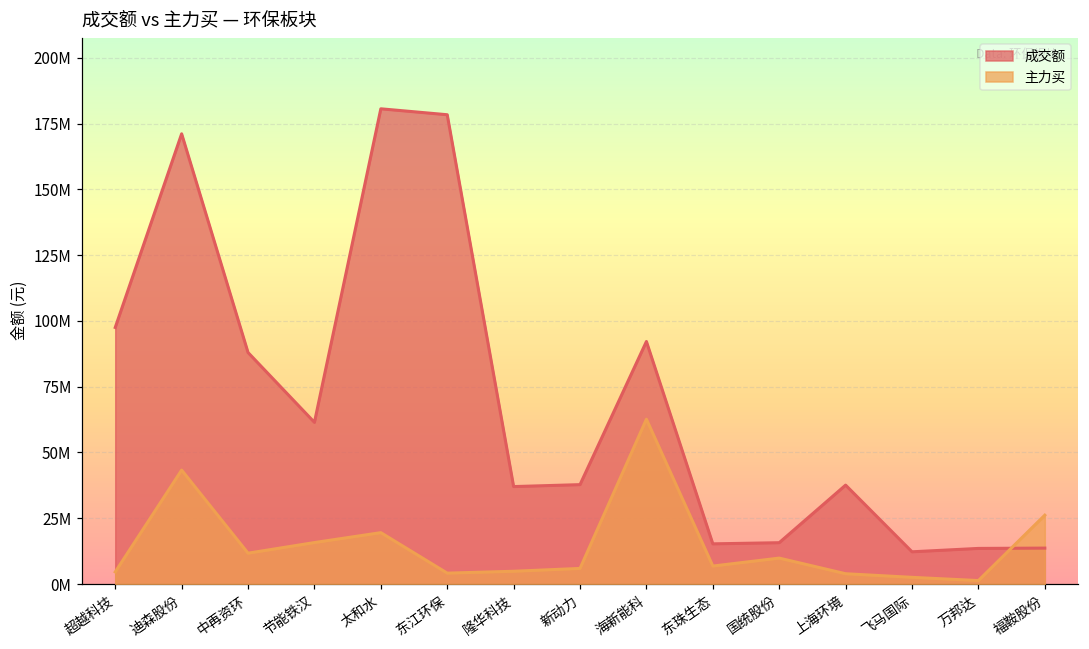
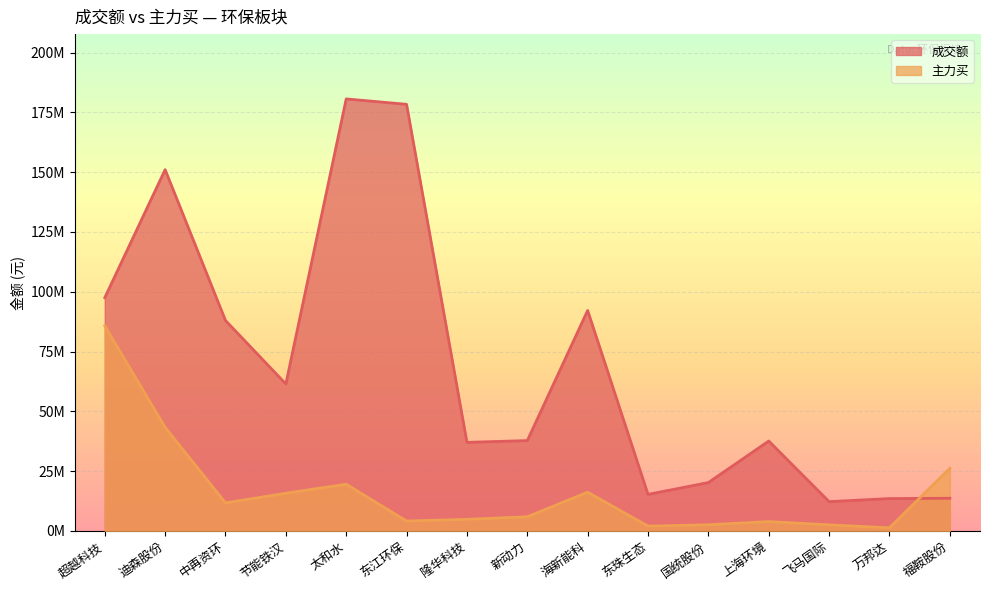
主力买, 超越科技: 5000000 -> 86000000
成交额, 迪森股份: 171000000 -> 151000000
主力买, 海新能科: 63000000 -> 16000000
主力买, 东珠生态: 7000000 -> 2000000
成交额, 国统股份: 16000000 -> 20000000
主力买, 国统股份: 10000000 -> 3000000
